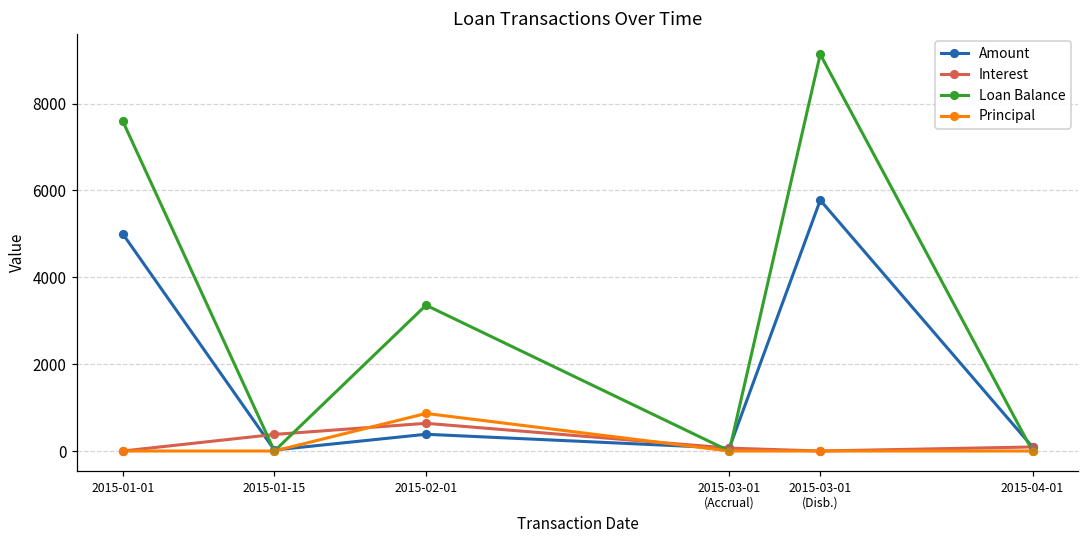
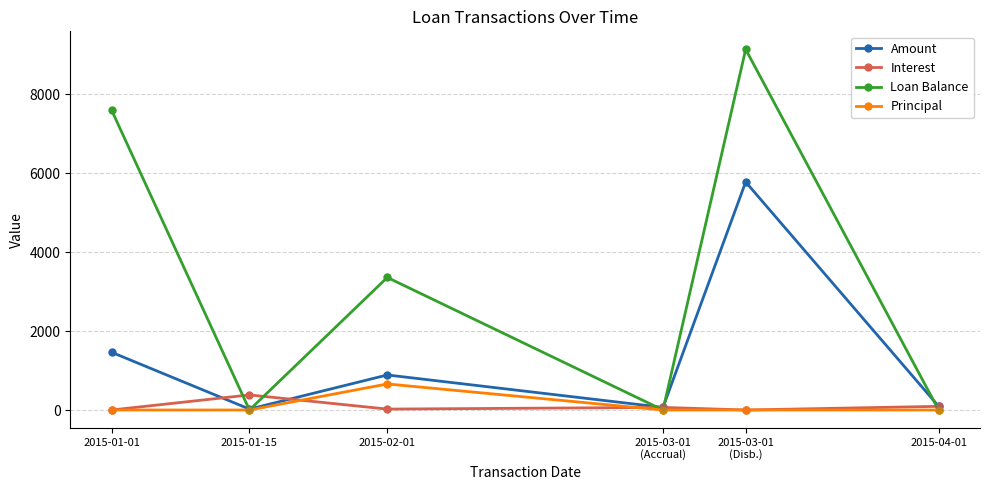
Amount, 2015-01-01: 5000 -> 1500
Amount, 2015-02-01: 400 -> 900
Interest, 2015-02-01: 600 -> 0
Principal, 2015-02-01: 900 -> 700
